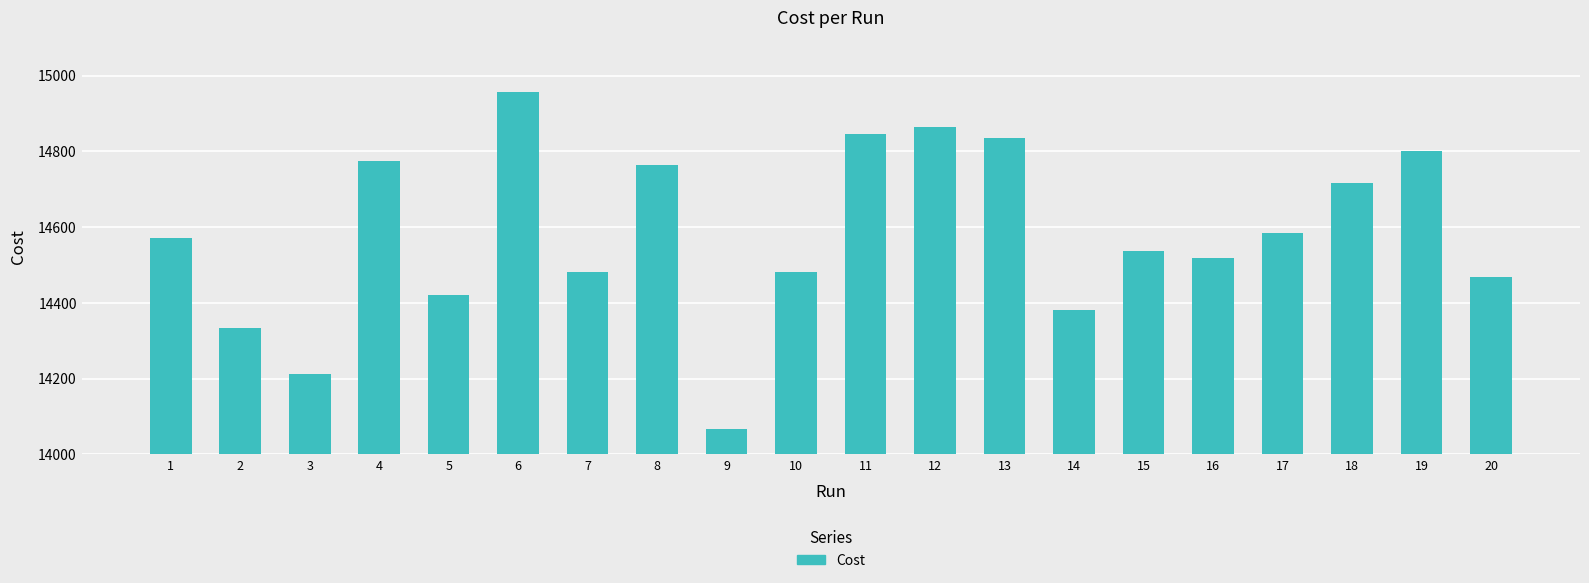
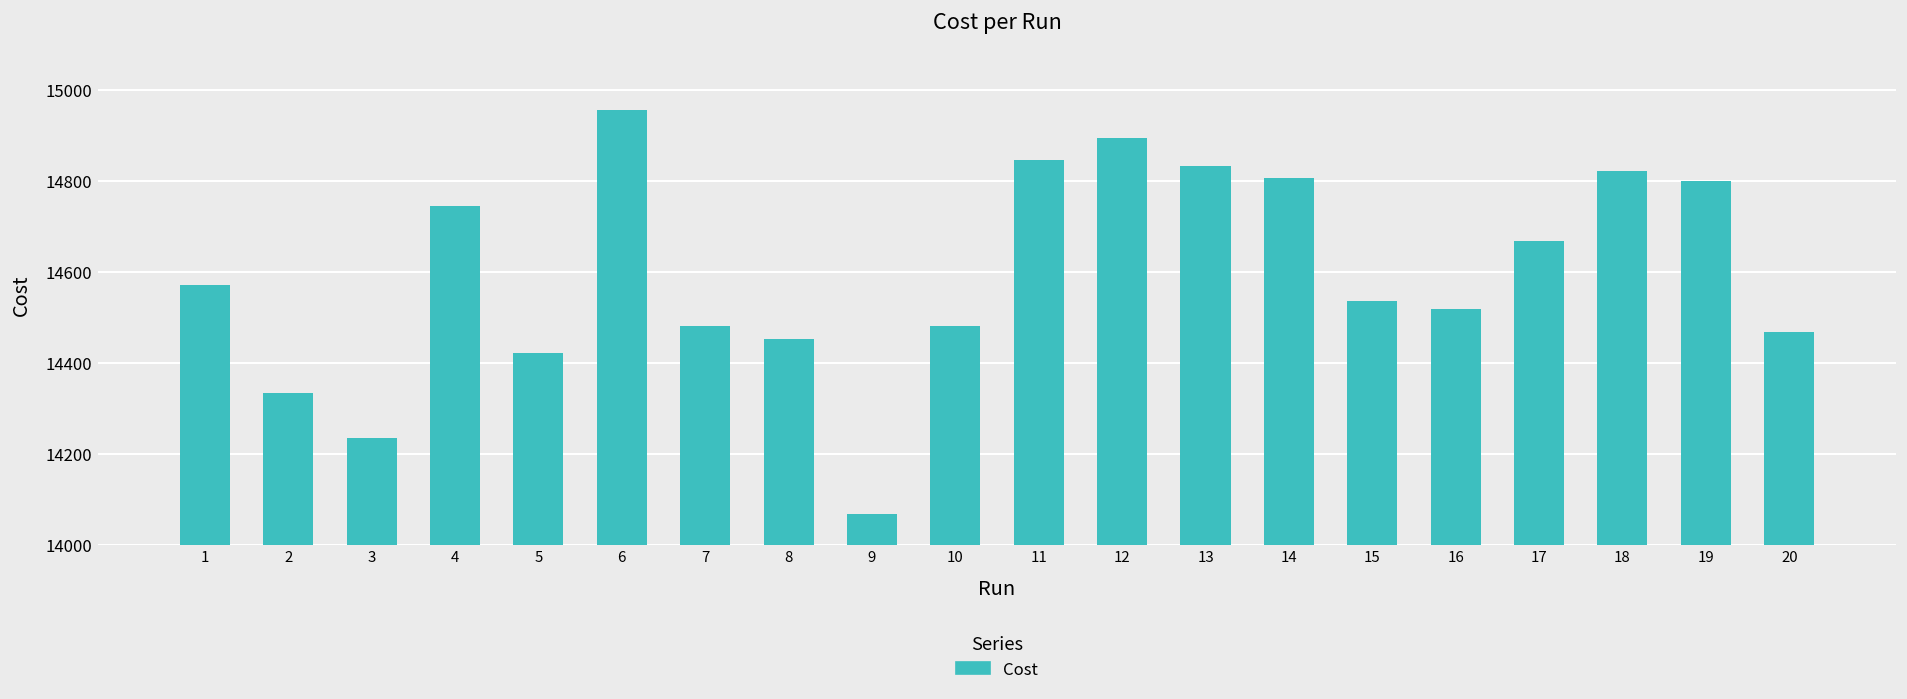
3: 14210 -> 14230
4: 14770 -> 14750
8: 14760 -> 14450
12: 14860 -> 14900
14: 14380 -> 14810
17: 14580 -> 14670
18: 14720 -> 14820
